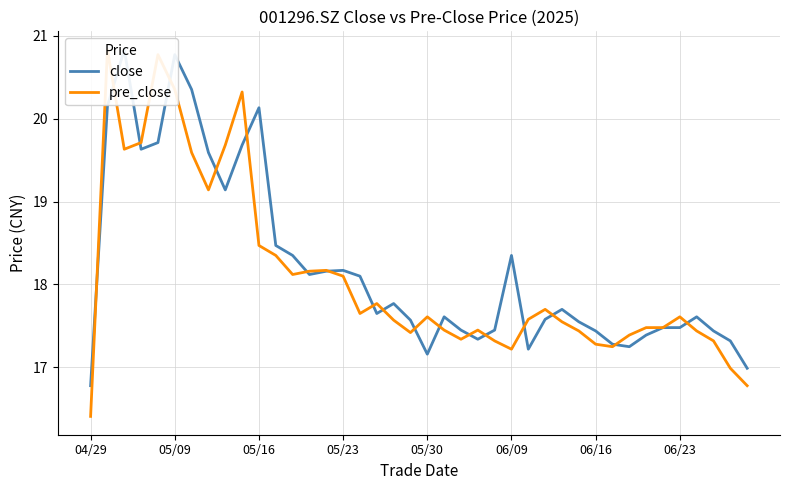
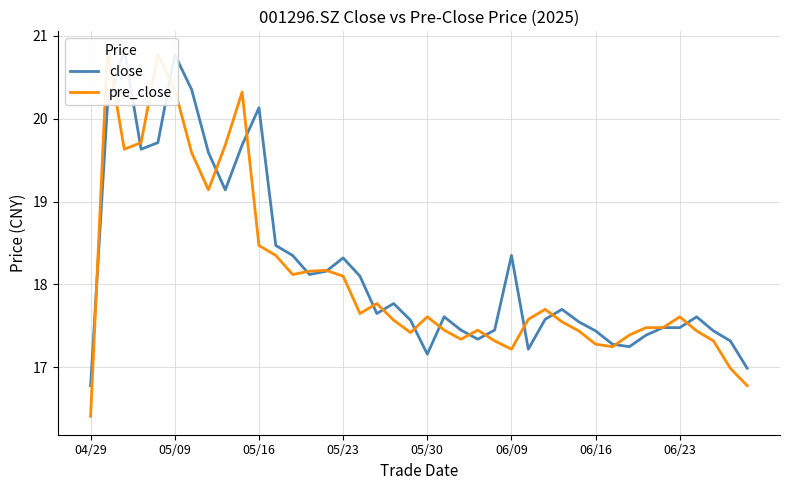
close, 05/23: 18.2 -> 18.3
